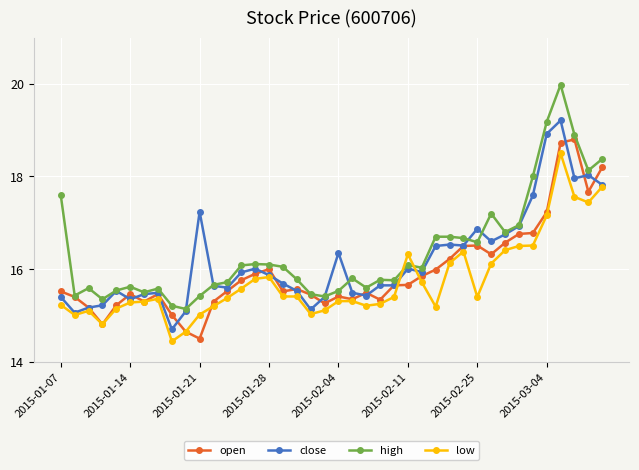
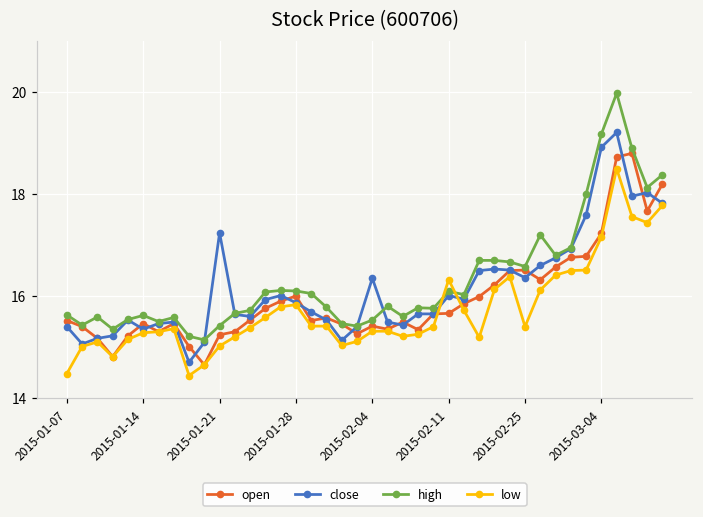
high, 2015-01-07: 17.6 -> 15.6
low, 2015-01-07: 15.2 -> 14.5
open, 2015-01-21: 14.5 -> 15.2
close, 2015-02-25: 16.9 -> 16.4
